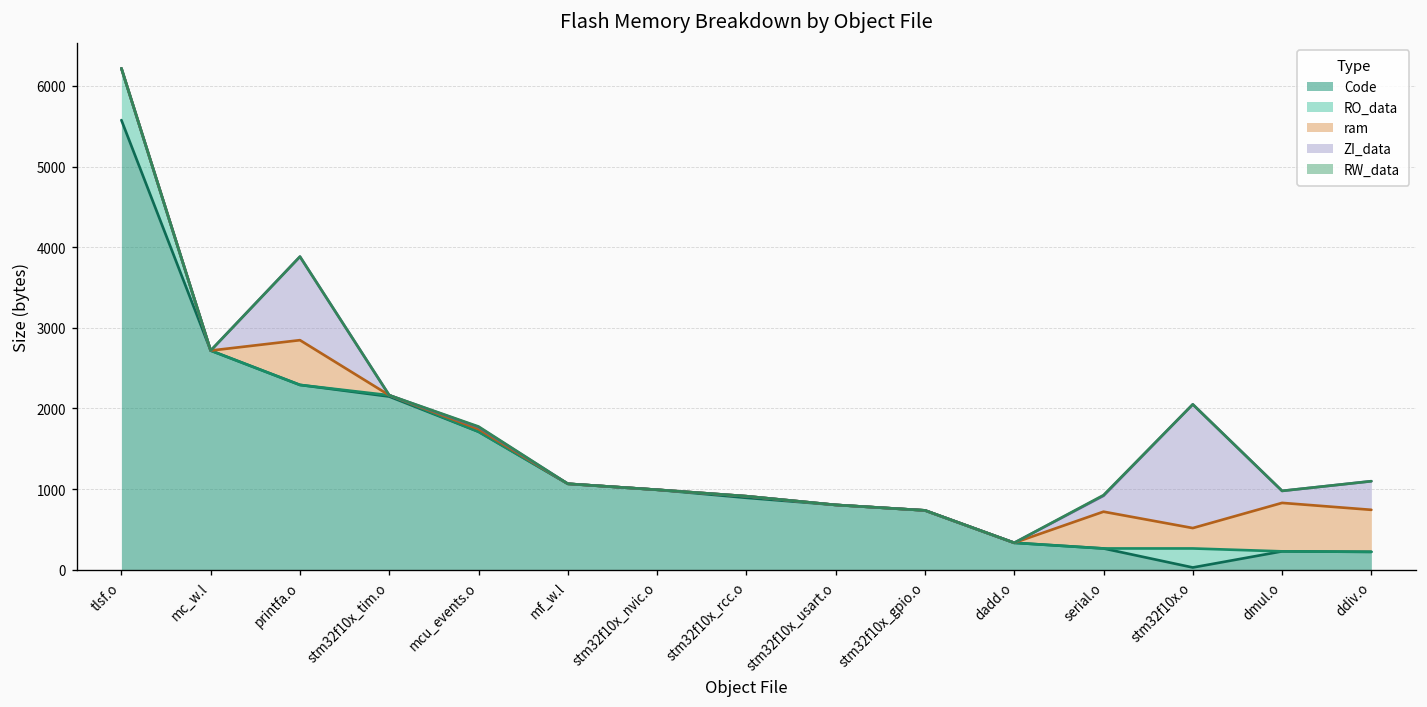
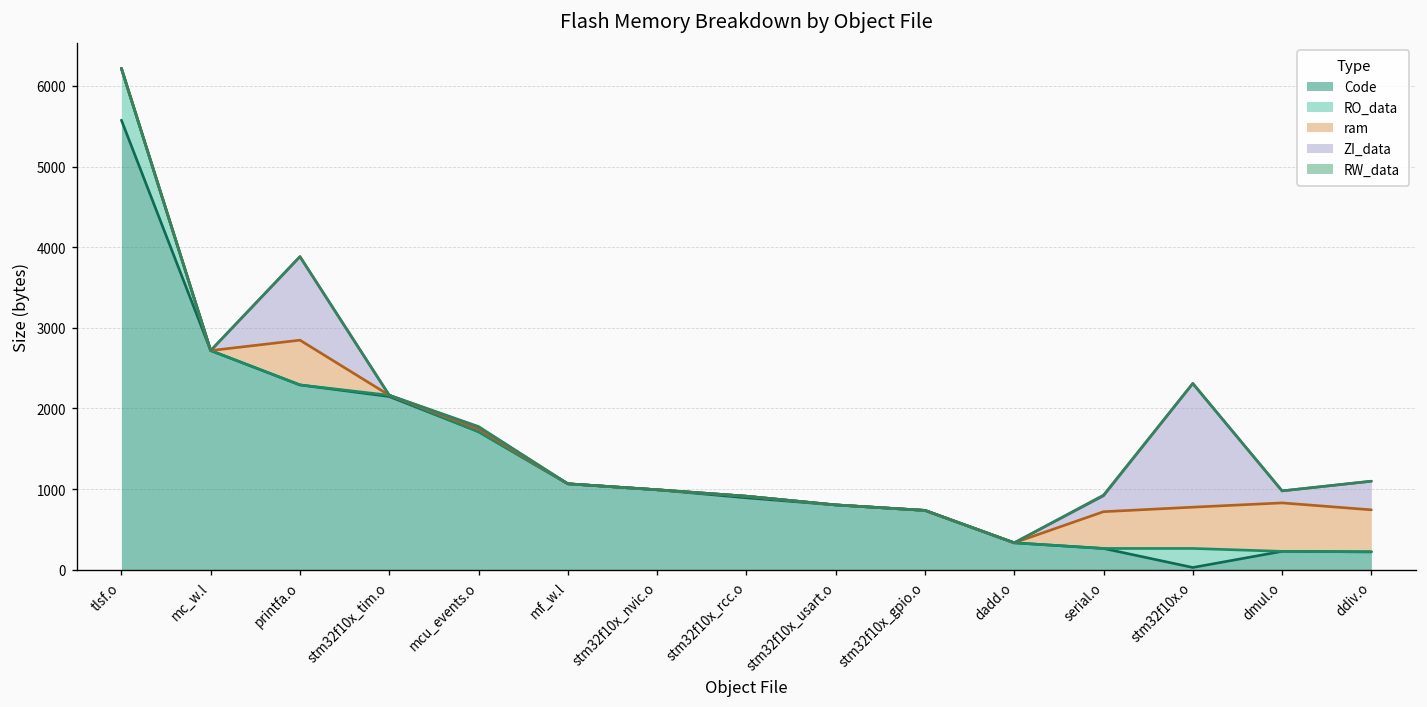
ram, stm32f10x.o: 300 -> 500
